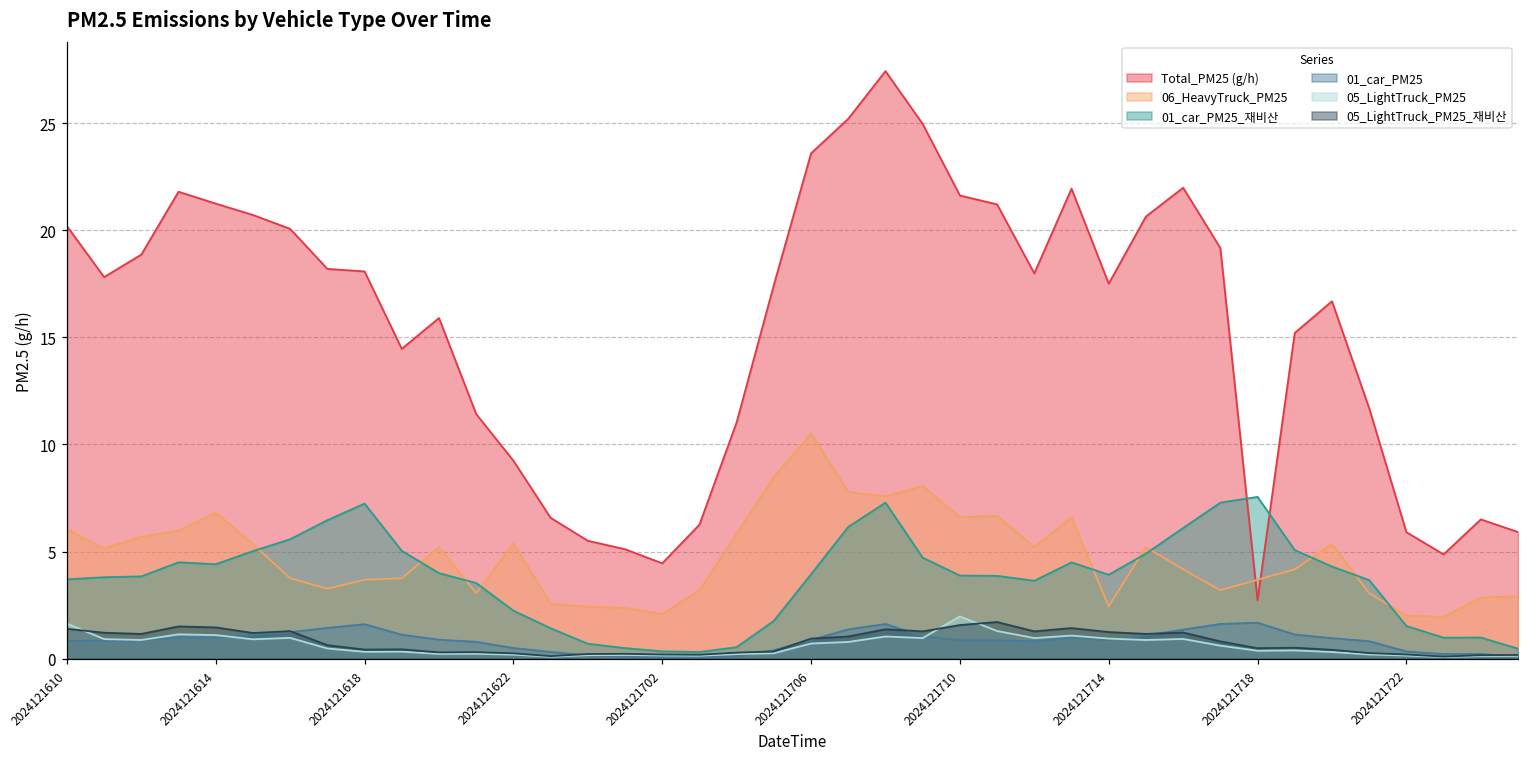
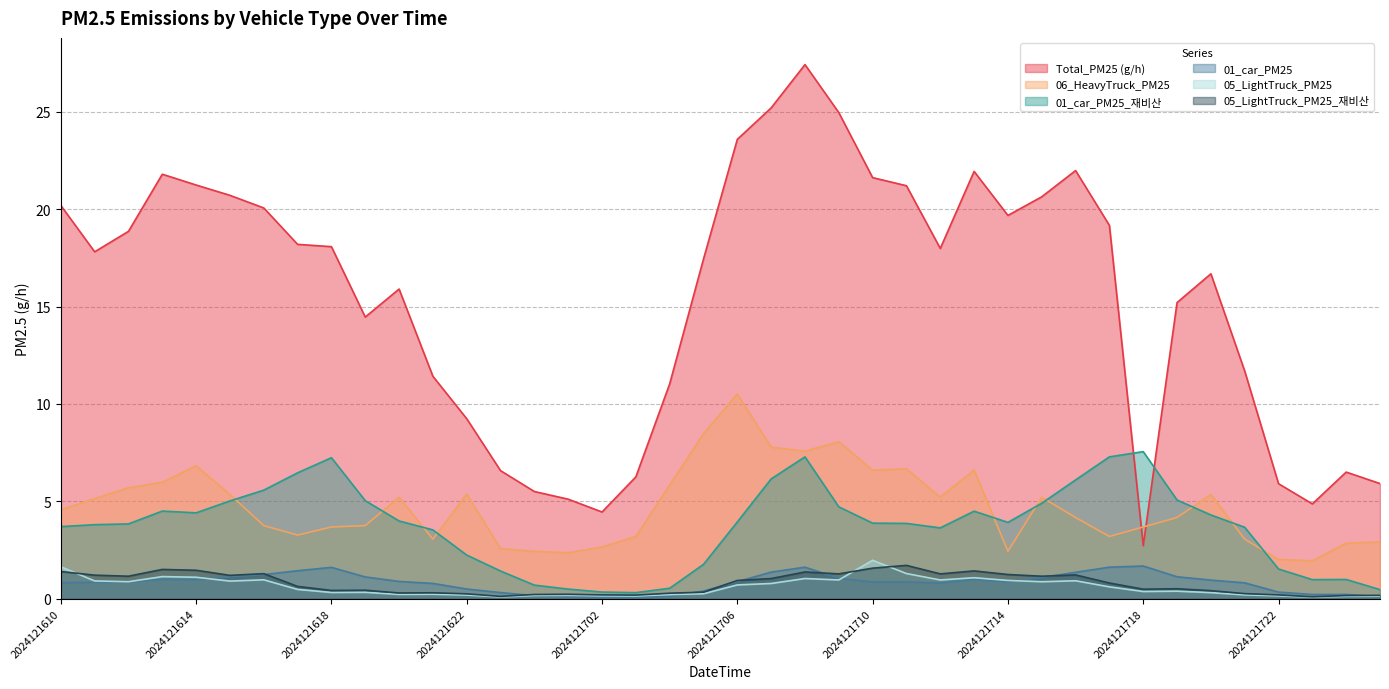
06_HeavyTruck_PM25, 2024121610: 6.0 -> 4.6
06_HeavyTruck_PM25, 2024121702: 2.1 -> 2.7
Total_PM25 (g/h), 2024121714: 17.5 -> 19.7
